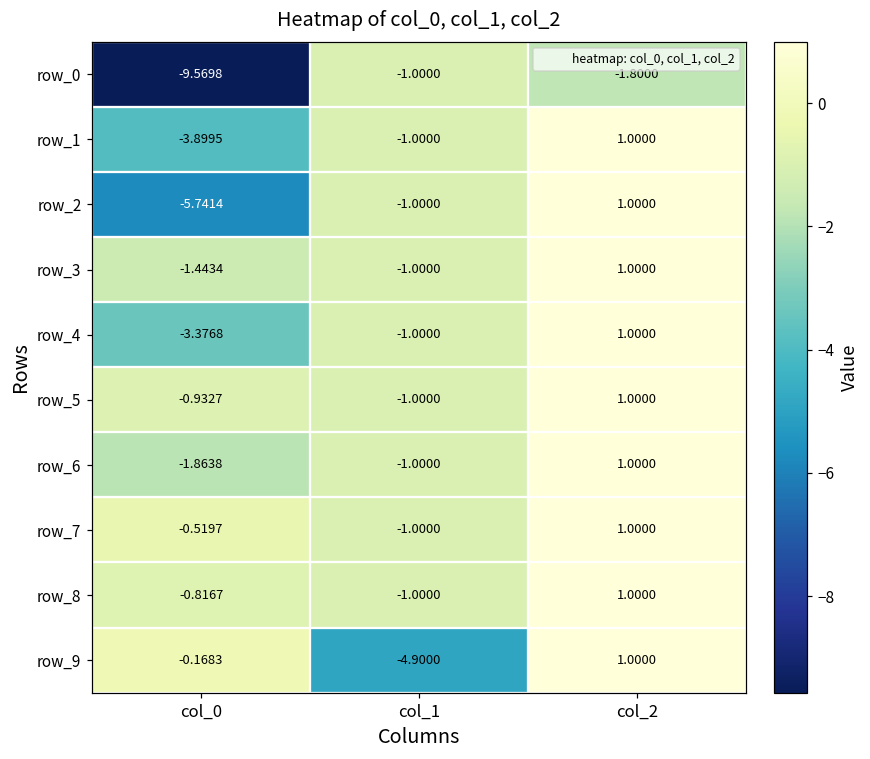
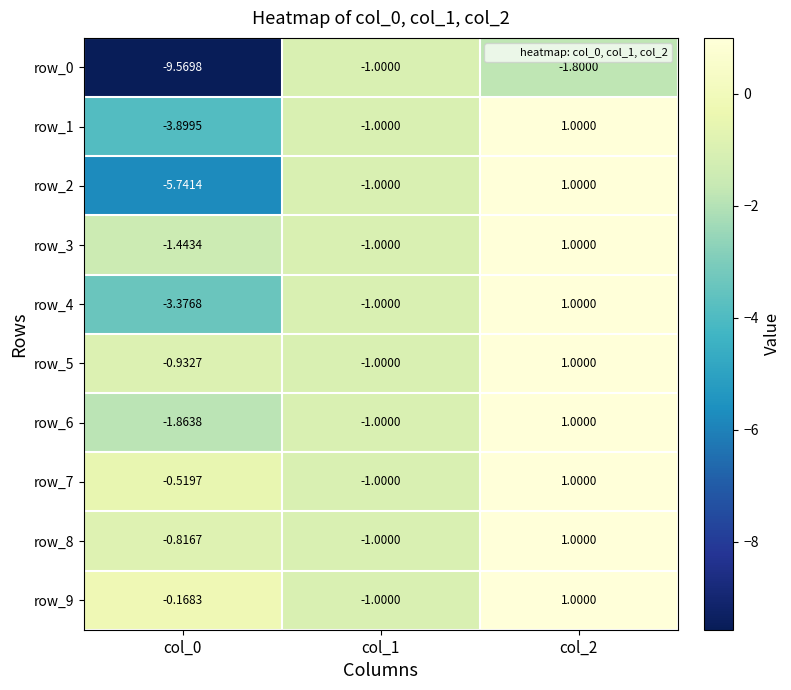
row_9, col_1: -4.9000 -> -1.0000
